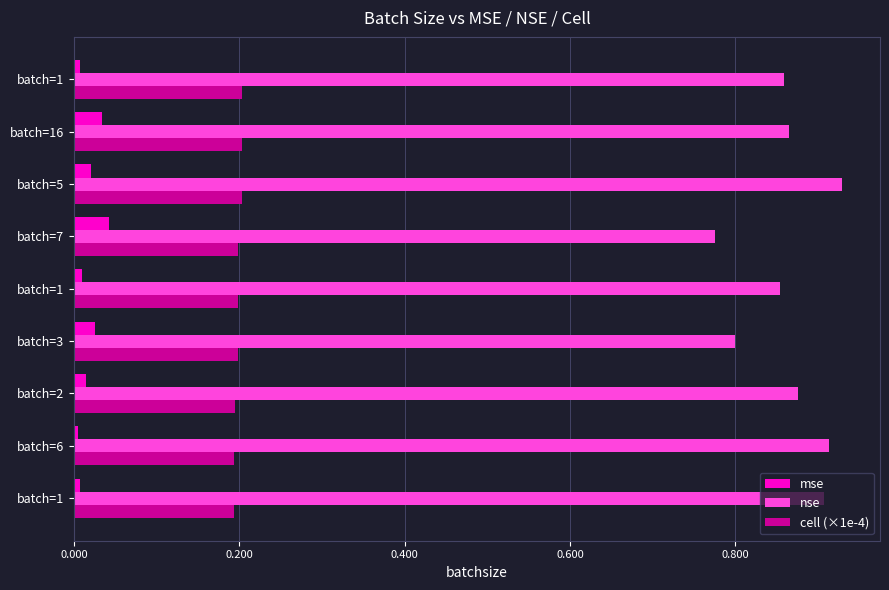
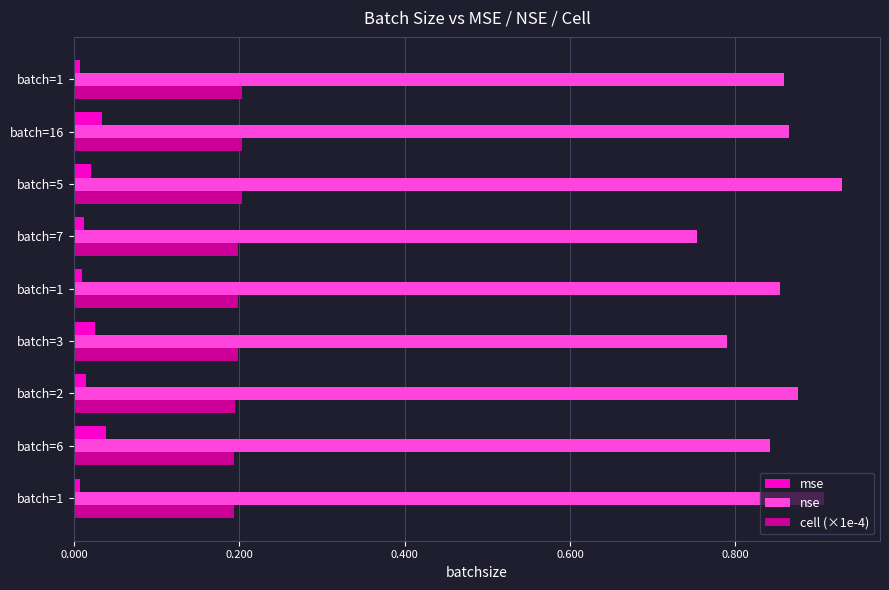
mse, batch=7: 0.04 -> 0.01
nse, batch=7: 0.78 -> 0.75
nse, batch=3: 0.80 -> 0.79
mse, batch=6: 0.01 -> 0.04
nse, batch=6: 0.91 -> 0.84
